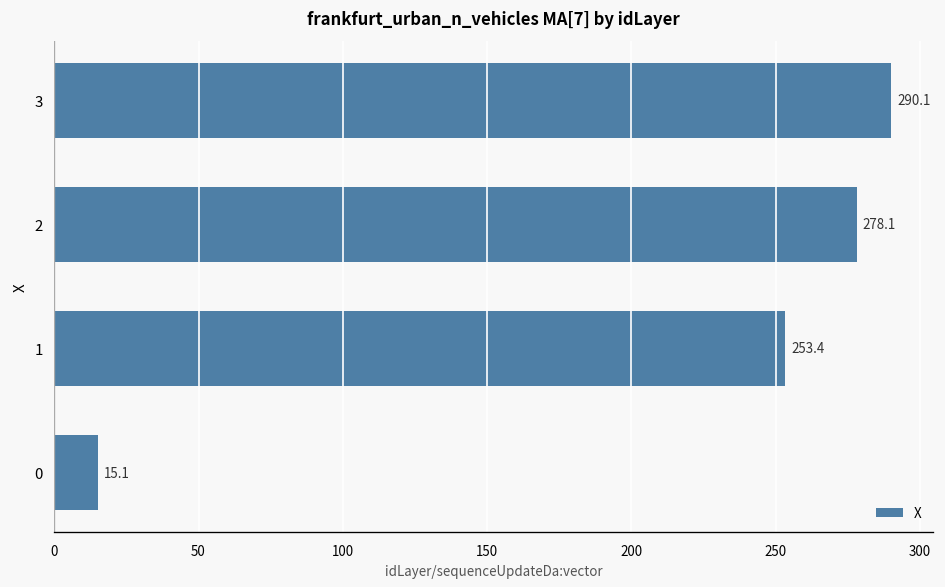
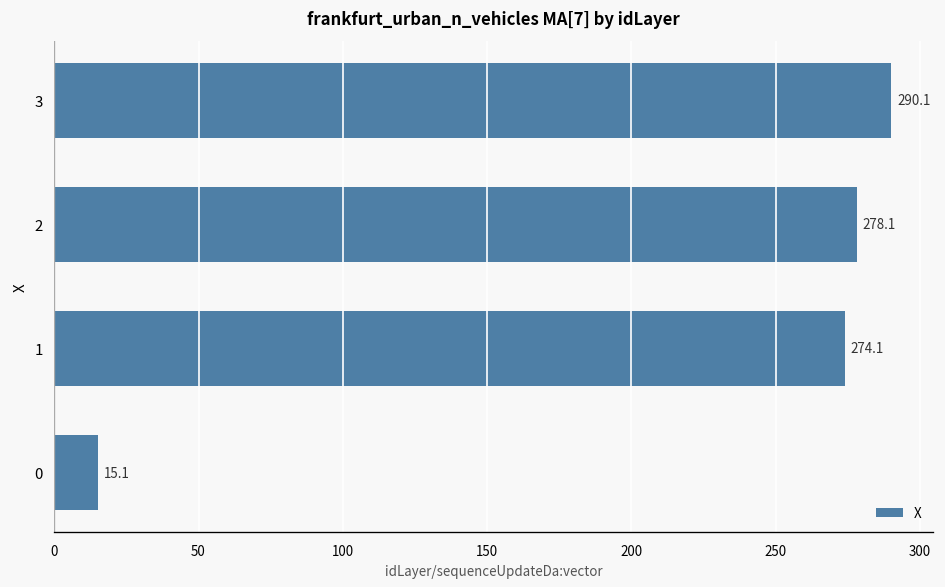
1: 253.4 -> 274.1
